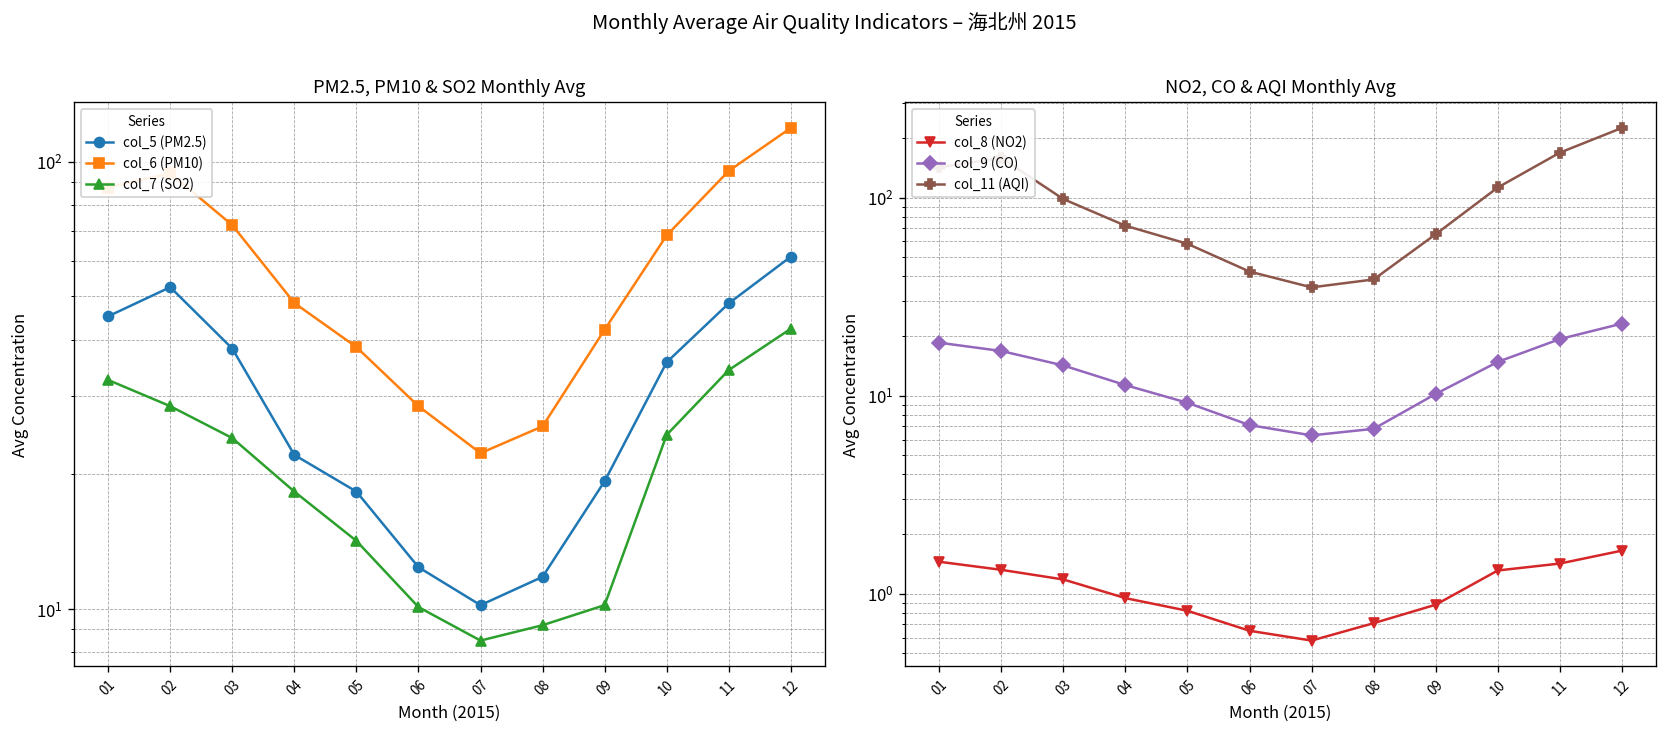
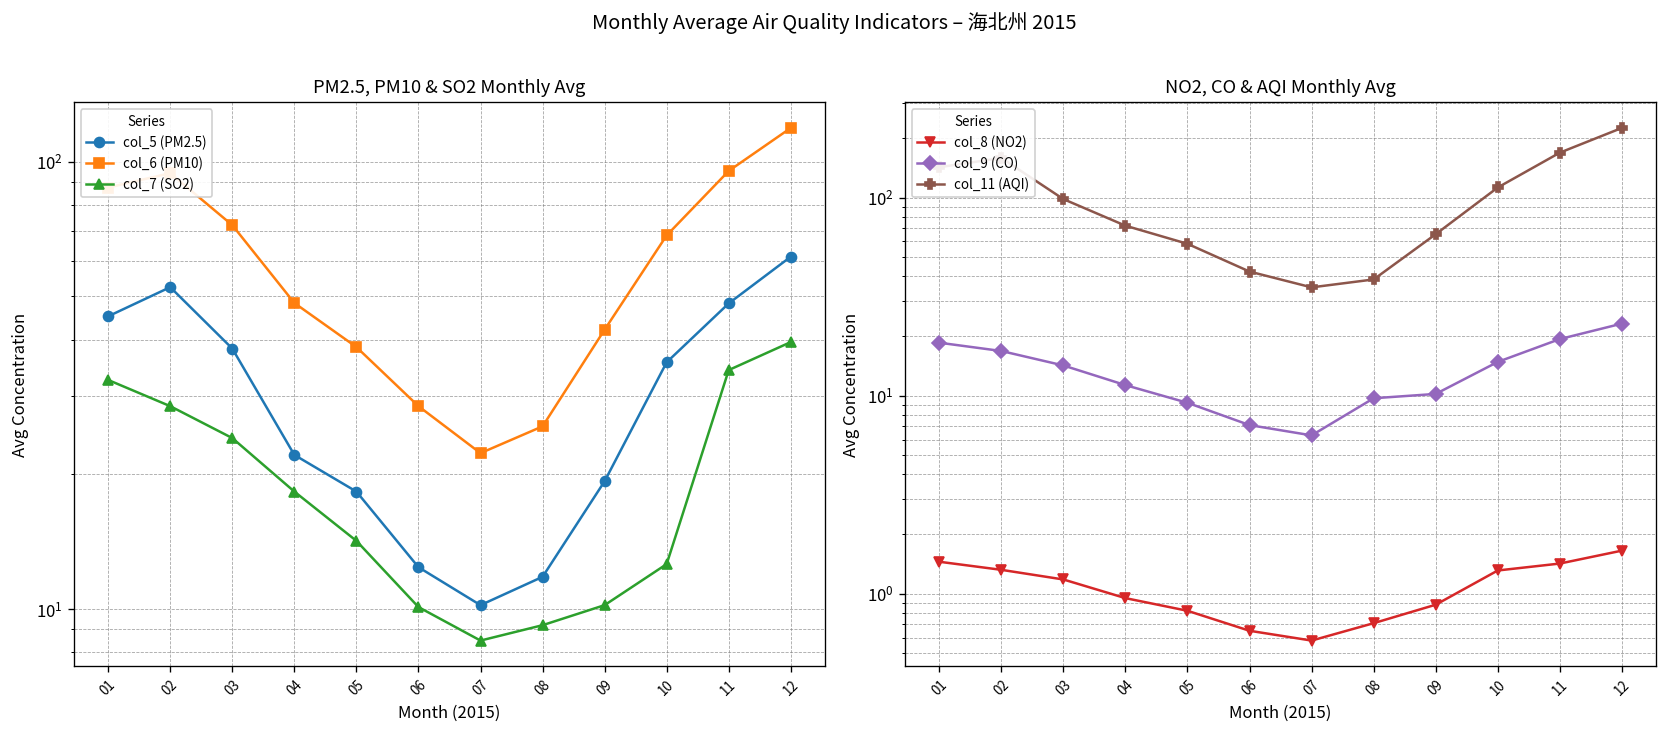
PM2.5, PM10 & SO2 Monthly Avg, col_7 (SO2), 10: 25 -> 12.6
PM2.5, PM10 & SO2 Monthly Avg, col_7 (SO2), 12: 42 -> 40
NO2, CO & AQI Monthly Avg, col_9 (CO), 08: 6.8 -> 10
